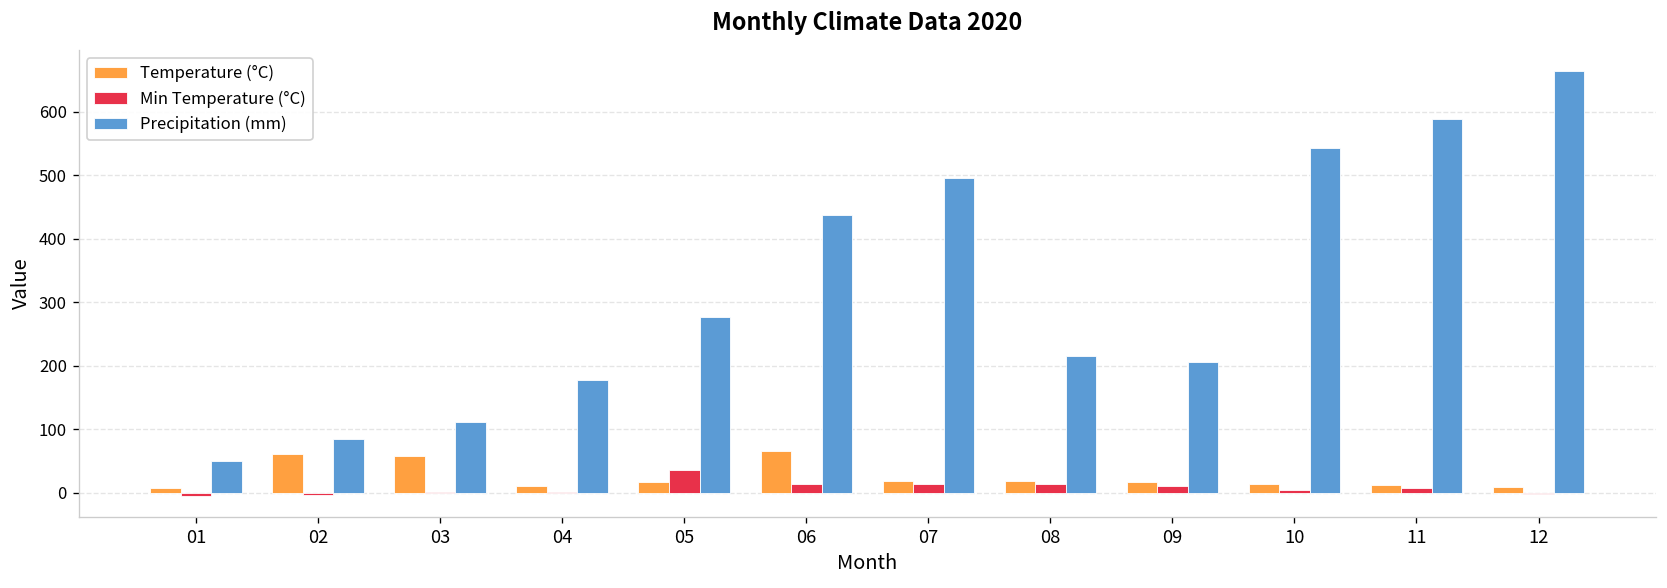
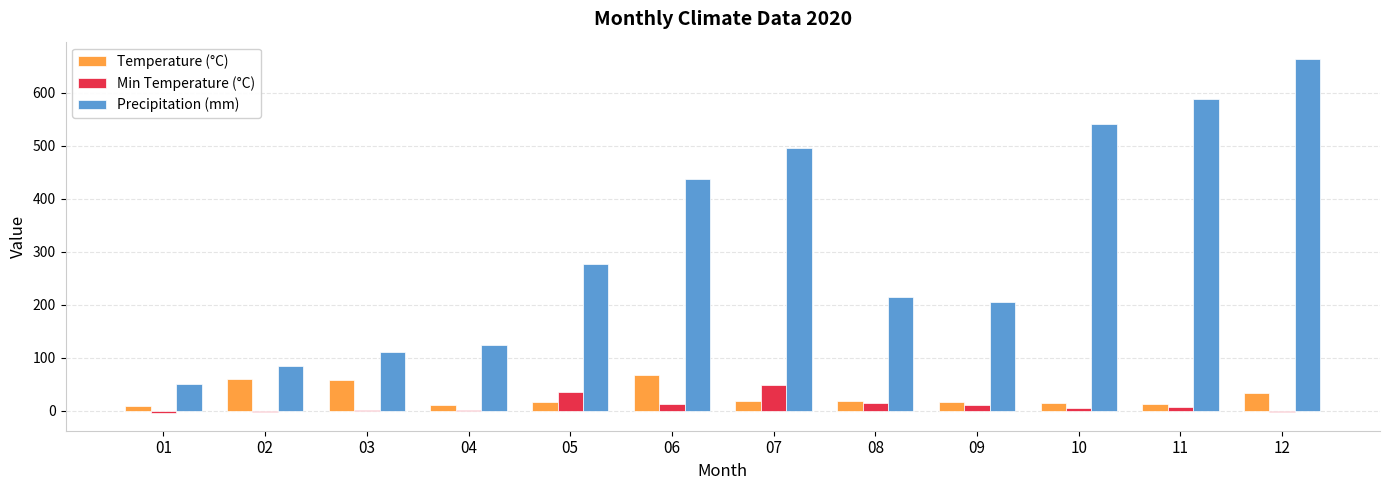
Precipitation (mm), 04: 180 -> 120
Min Temperature (°C), 07: 10 -> 50
Temperature (°C), 12: 10 -> 30
